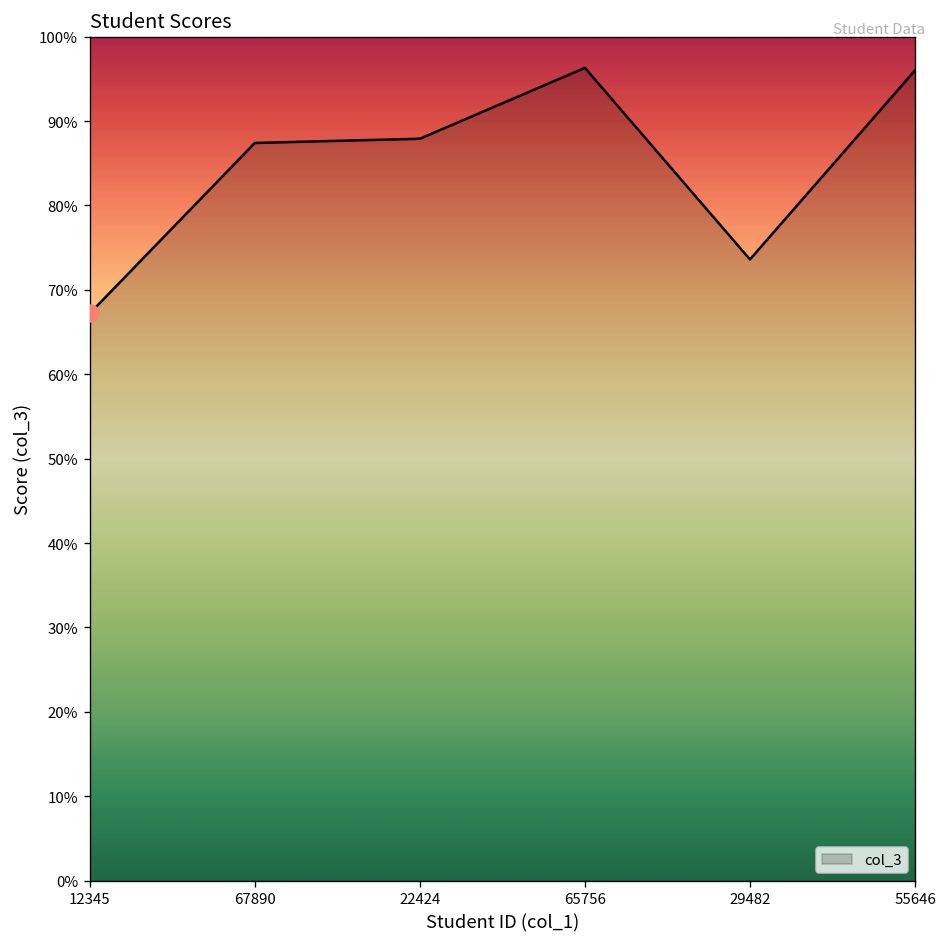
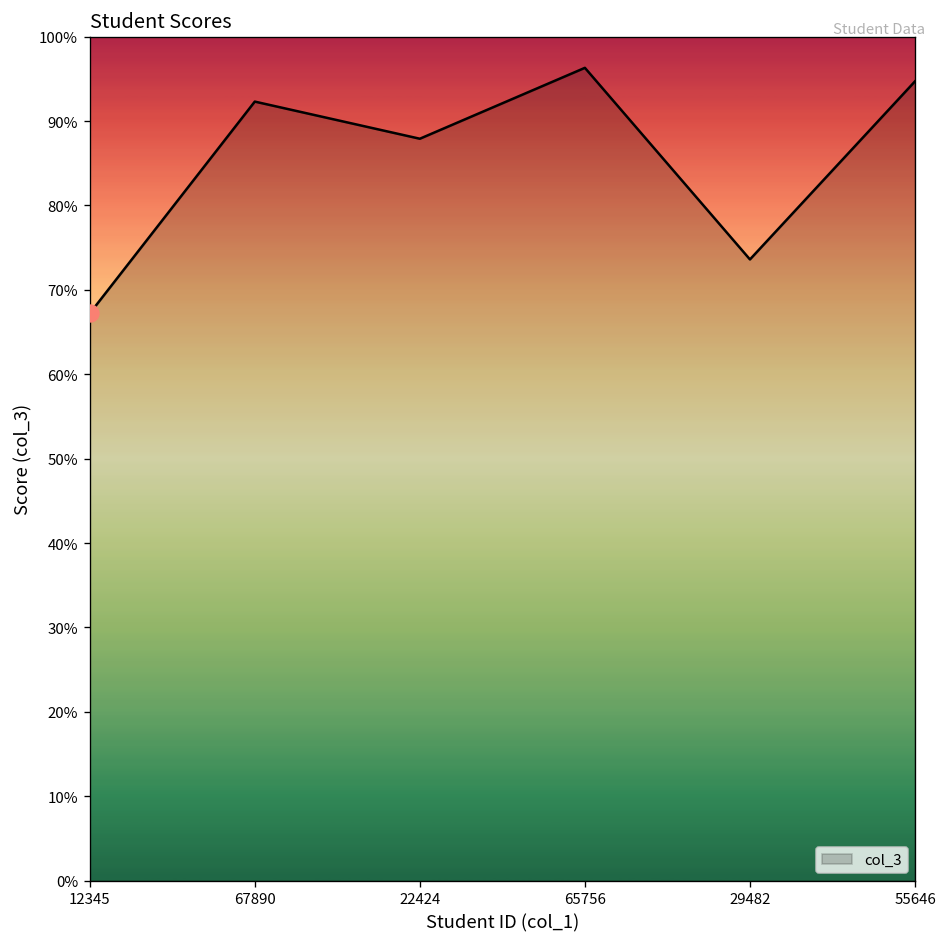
col_3, 67890: 87% -> 92%
col_3, 55646: 96% -> 95%
